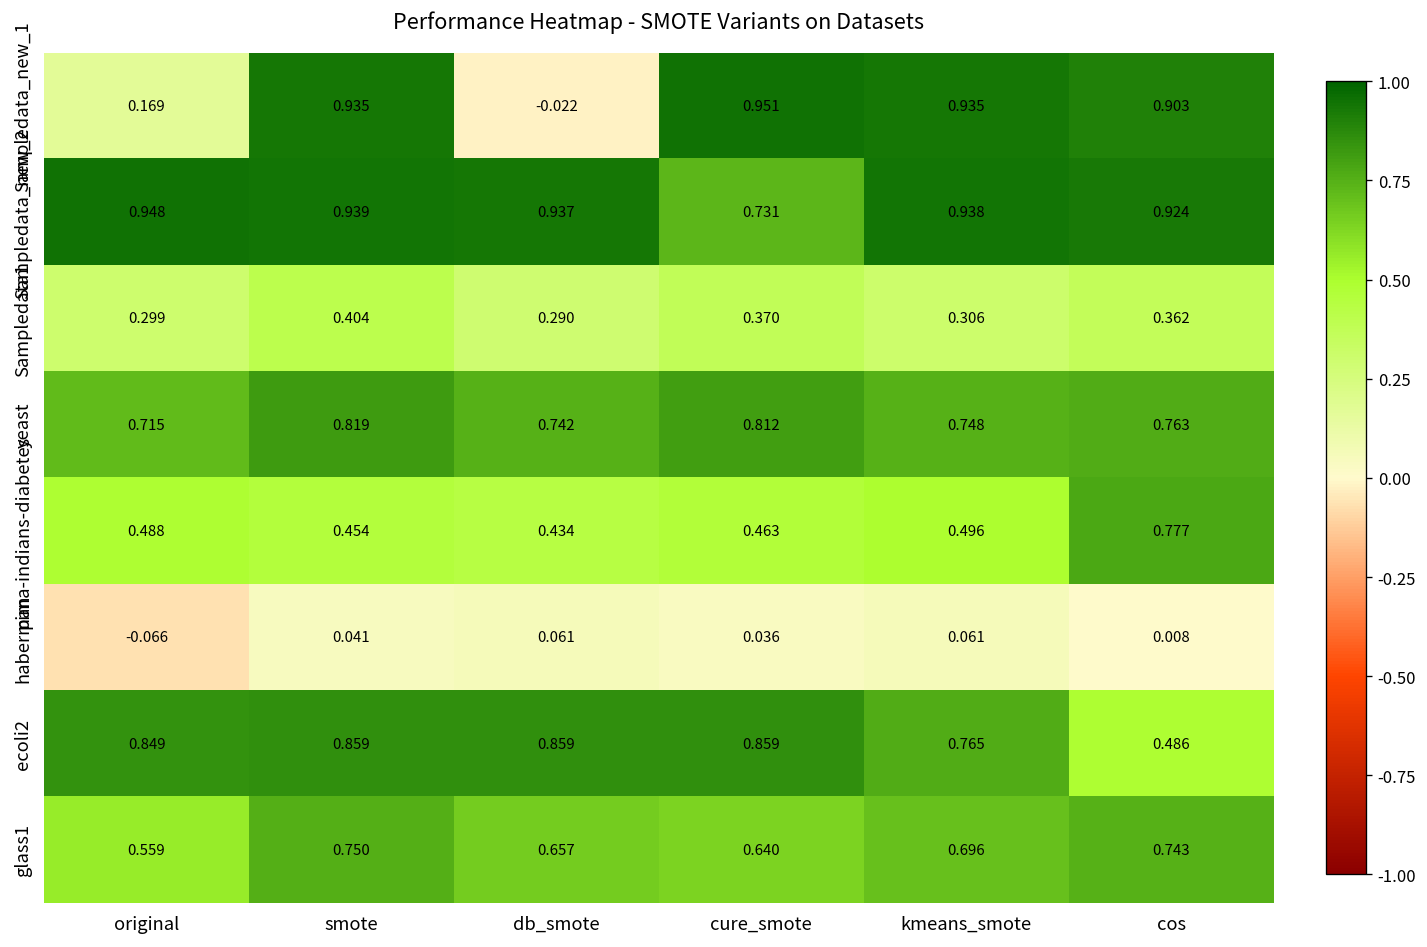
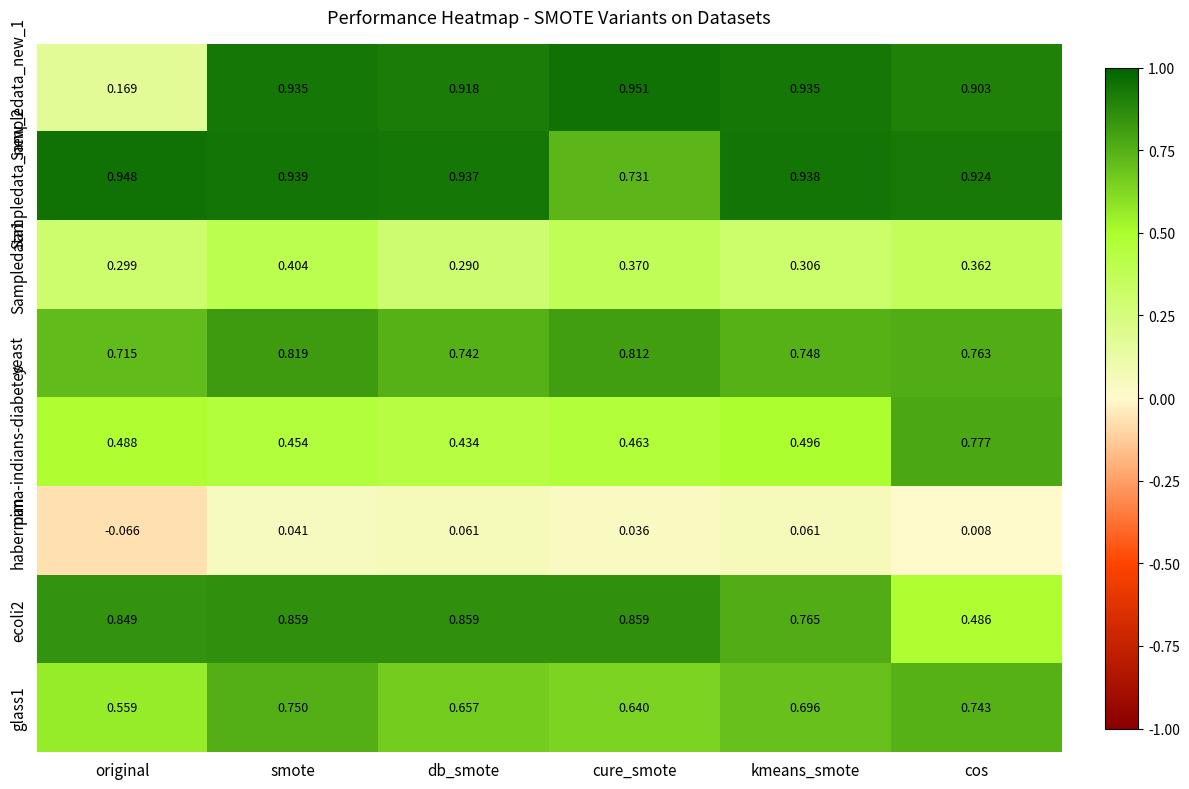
Sampledata_new_1, db_smote: -0.022 -> 0.918
